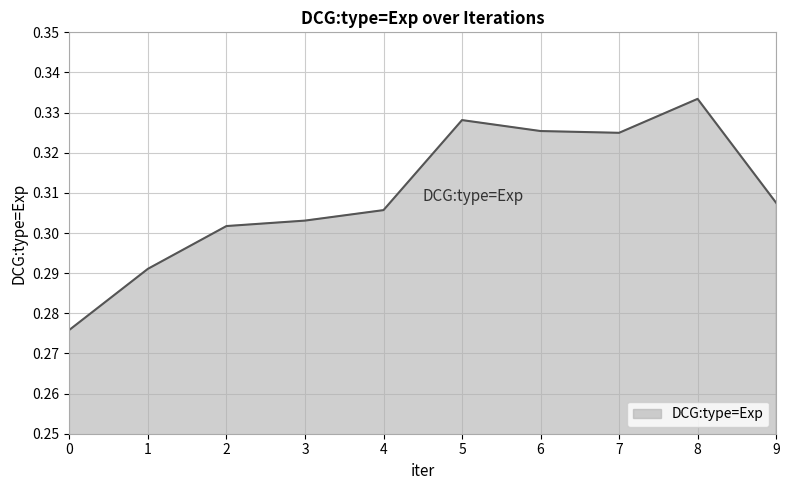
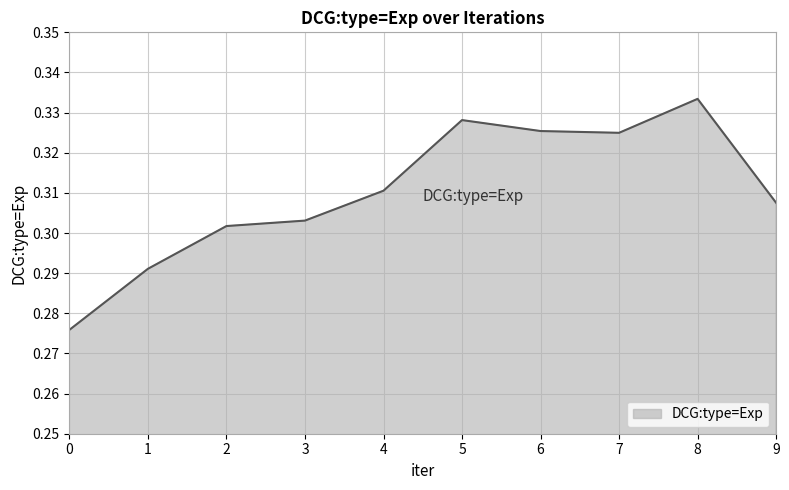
4: 0.306 -> 0.311
